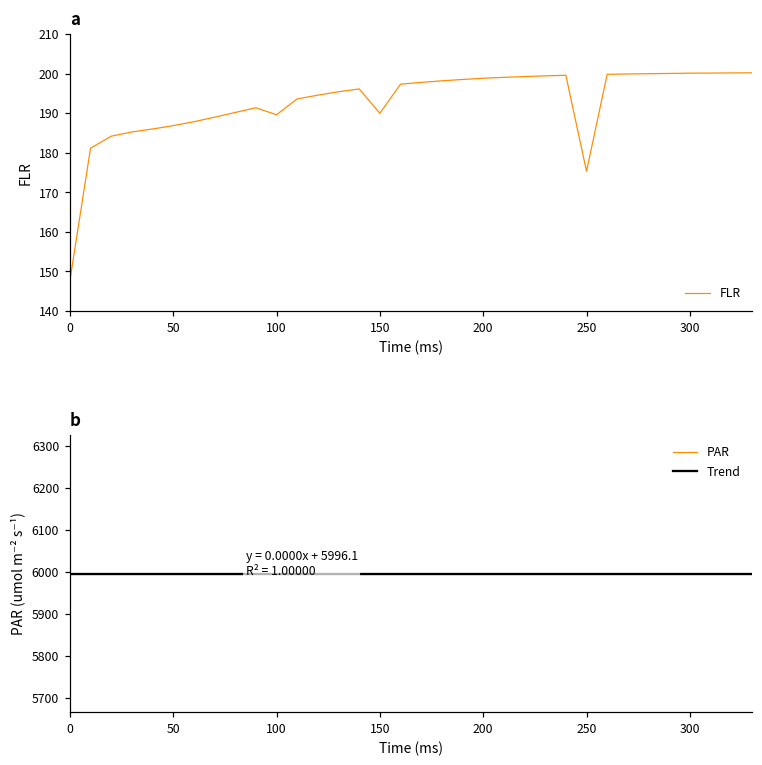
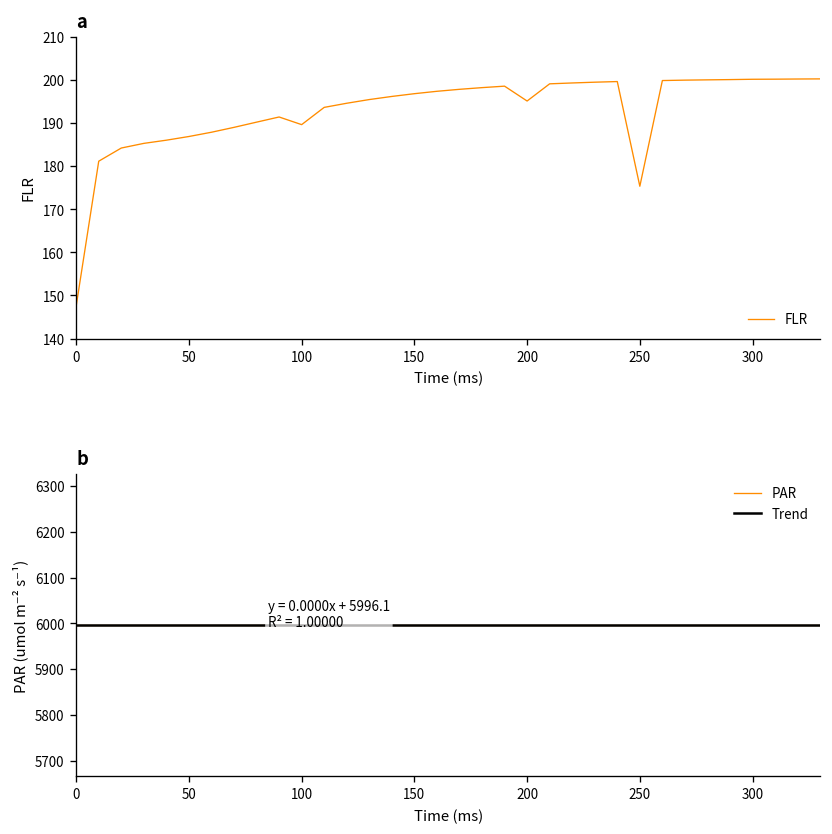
a, 150: 190 -> 197
a, 200: 199 -> 195
